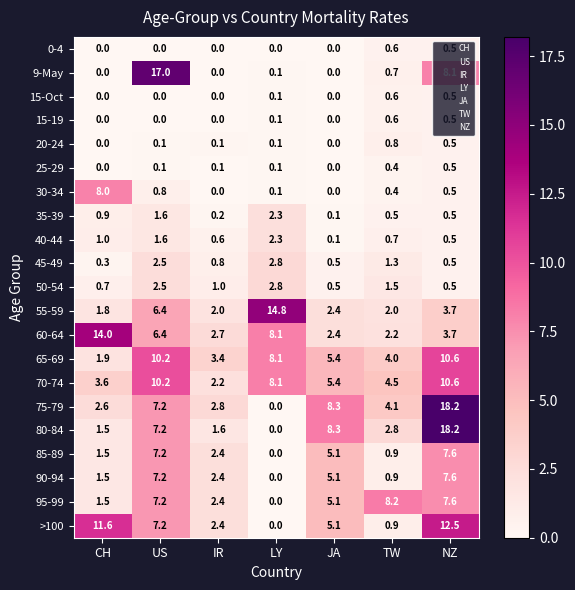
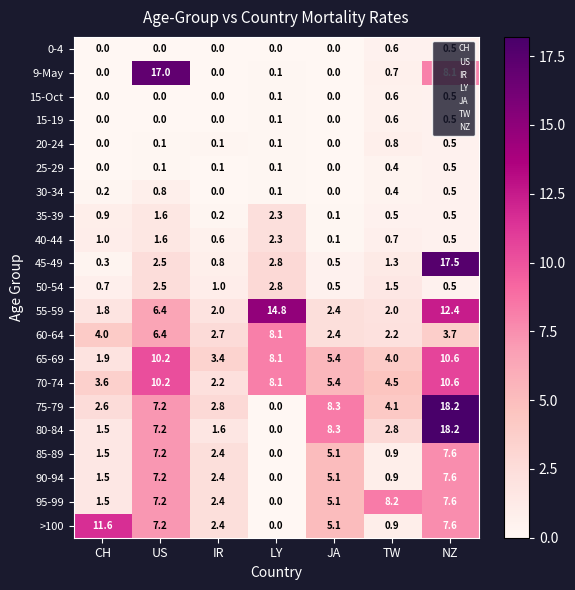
30-34, CH: 8.0 -> 0.2
45-49, NZ: 0.5 -> 17.5
55-59, NZ: 3.7 -> 12.4
60-64, CH: 14.0 -> 4.0
>100, NZ: 12.5 -> 7.6
